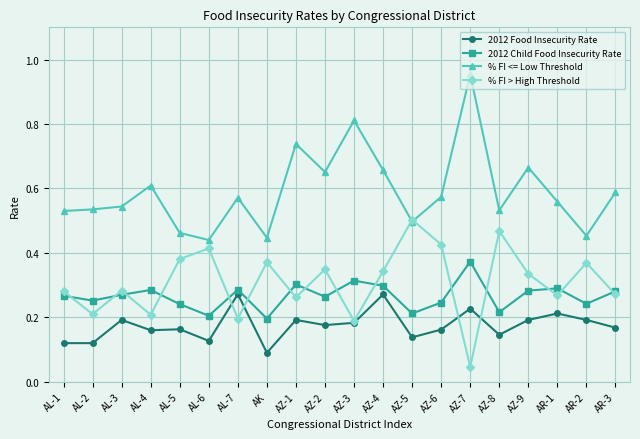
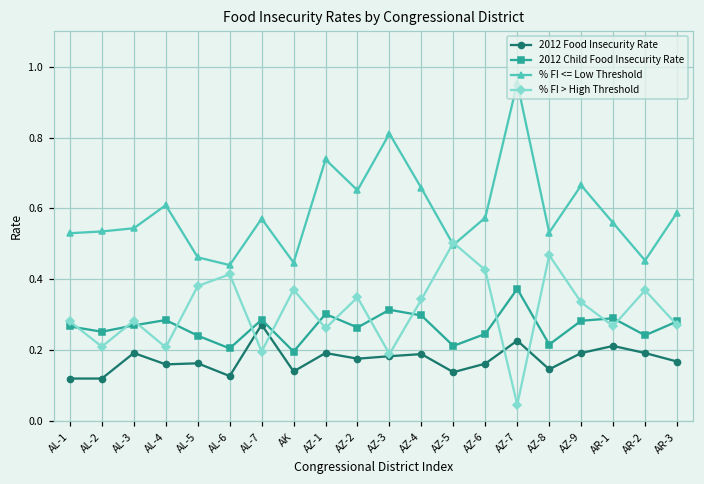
2012 Food Insecurity Rate, AK: 0.09 -> 0.14
2012 Food Insecurity Rate, AZ-4: 0.27 -> 0.19
